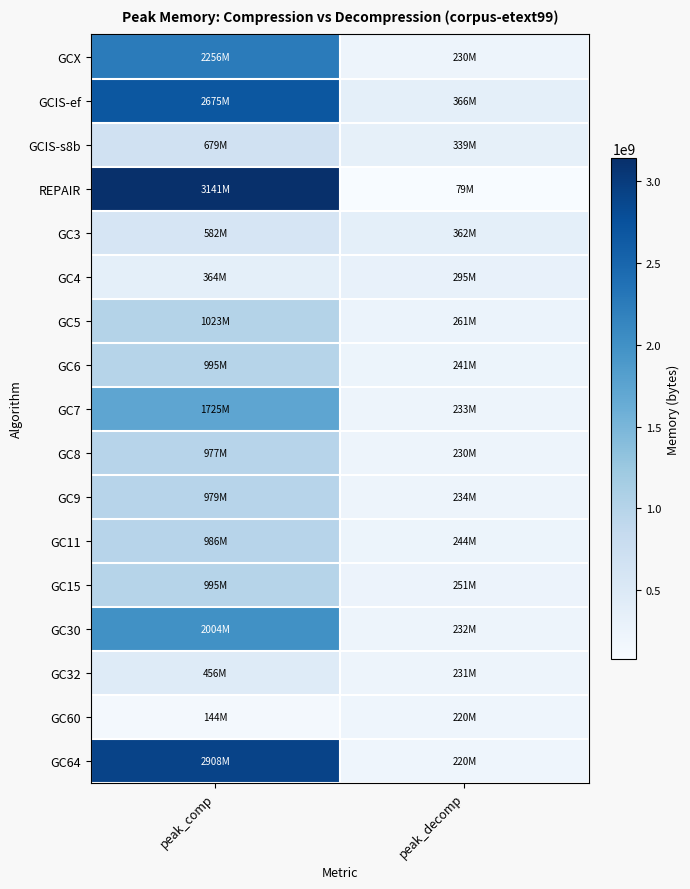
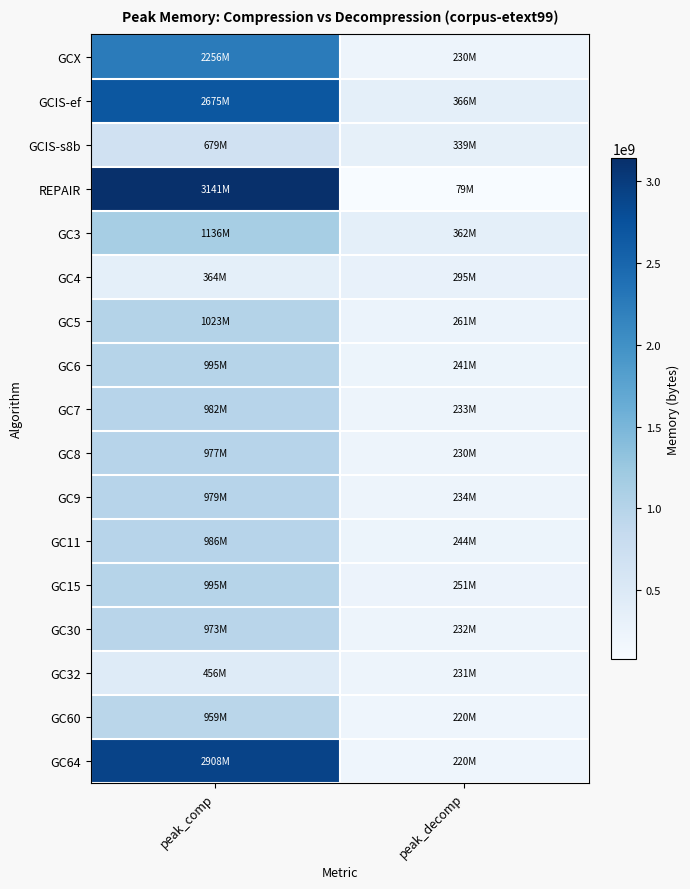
GC3, peak_comp: 582M -> 1136M
GC7, peak_comp: 1725M -> 982M
GC30, peak_comp: 2004M -> 973M
GC60, peak_comp: 144M -> 959M
